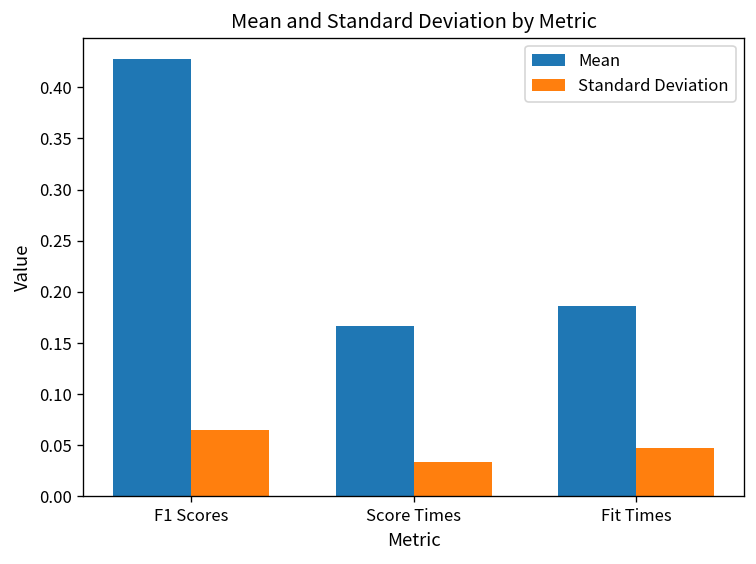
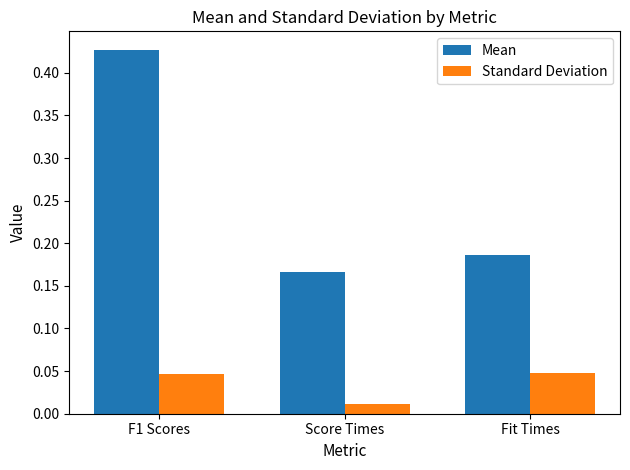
Standard Deviation, F1 Scores: 0.07 -> 0.05
Standard Deviation, Score Times: 0.03 -> 0.01
